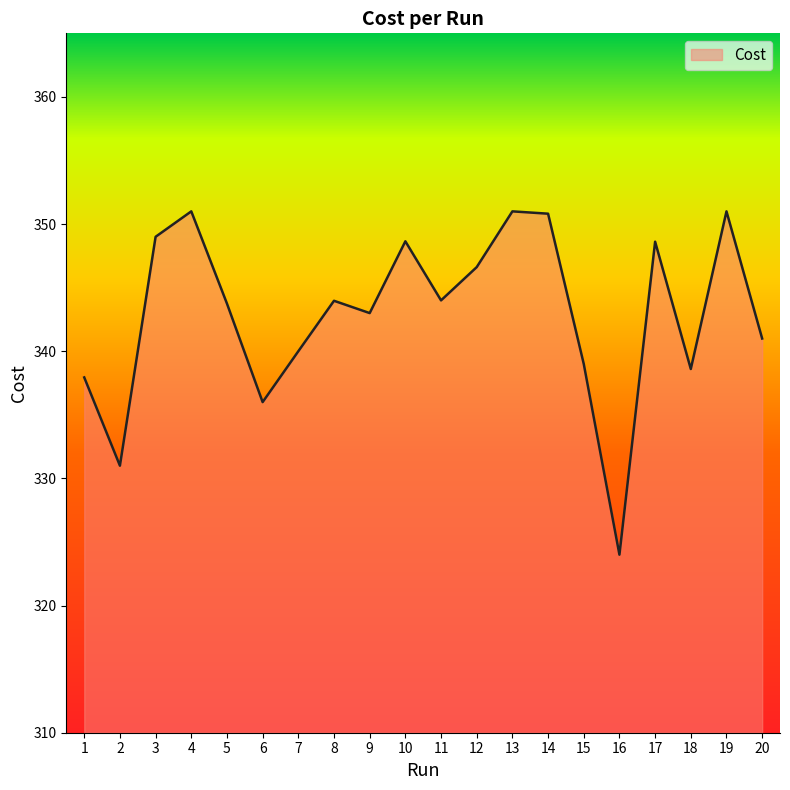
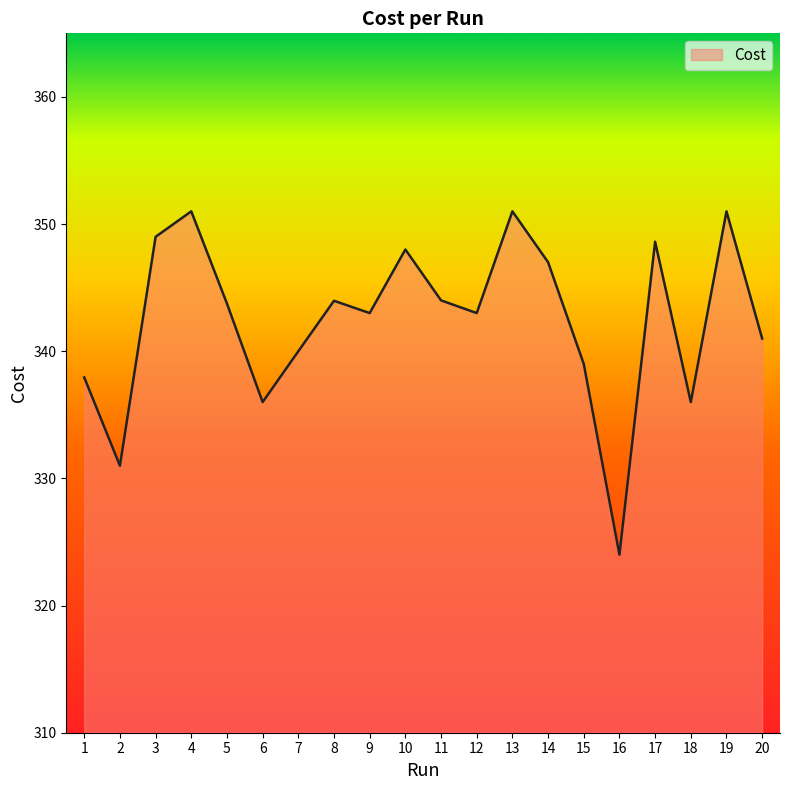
10: 348.6 -> 348.0
12: 346.6 -> 343.0
14: 350.8 -> 347.0
18: 338.6 -> 336.0
